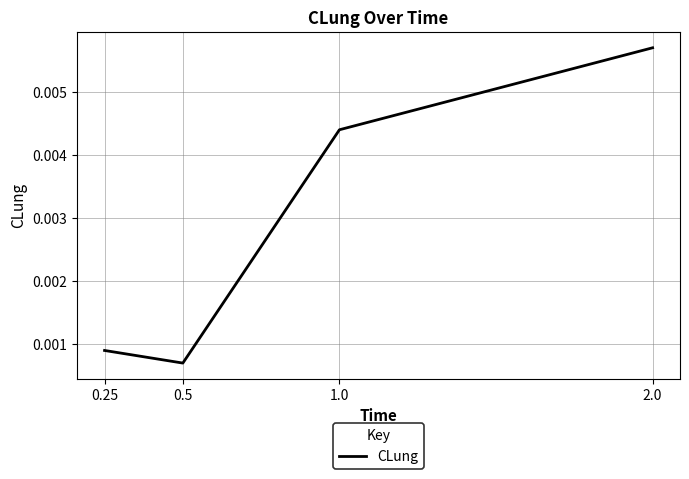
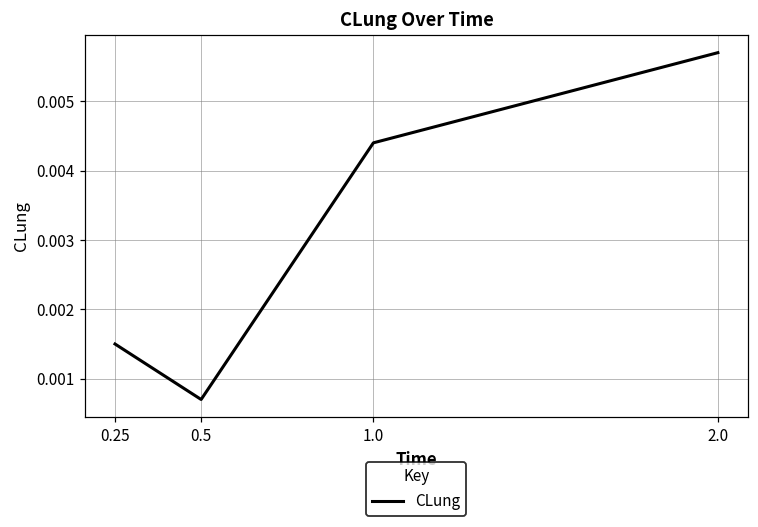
0.25: 0.0009 -> 0.0015
